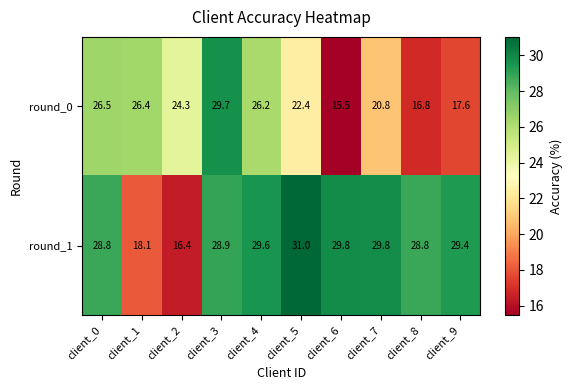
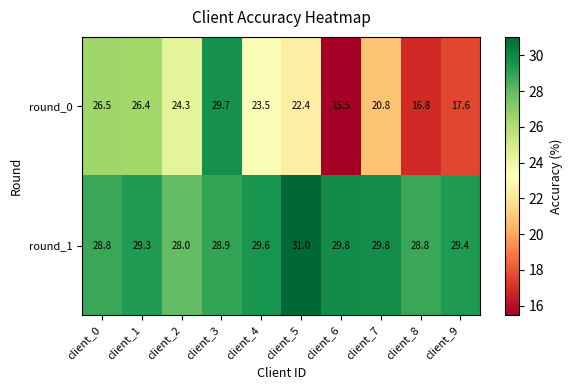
round_0, client_4: 26.2 -> 23.5
round_1, client_1: 18.1 -> 29.3
round_1, client_2: 16.4 -> 28.0
